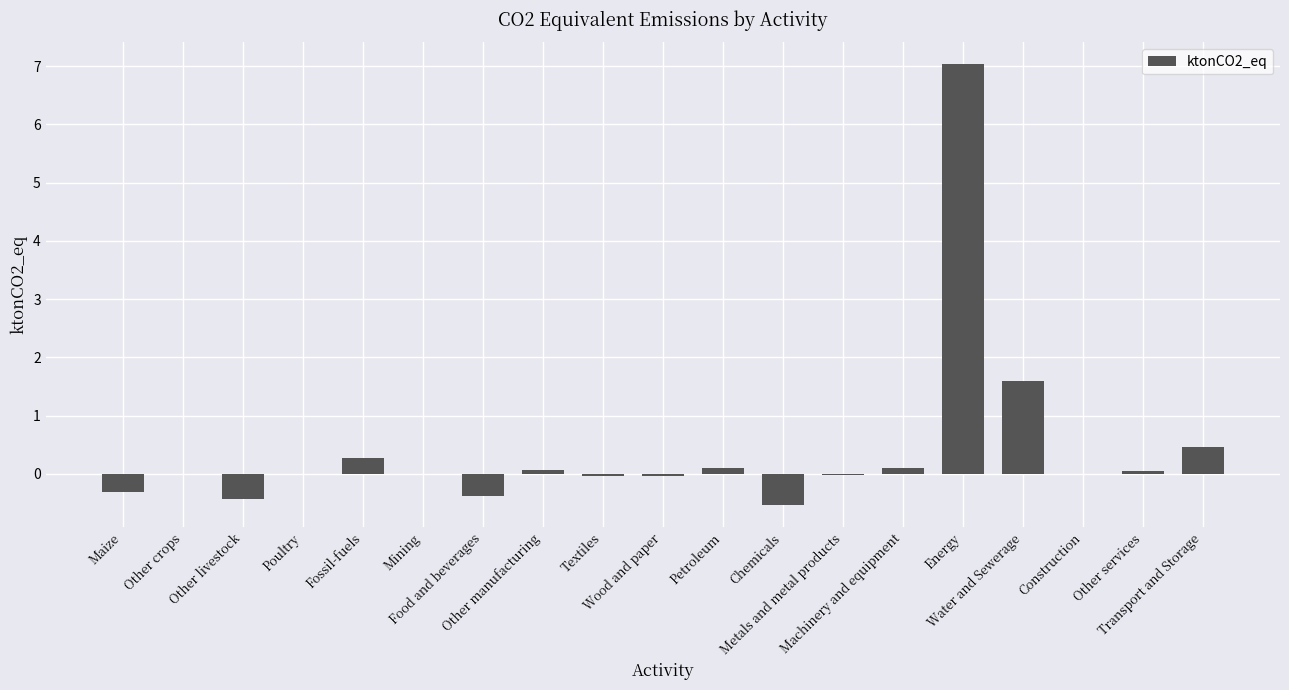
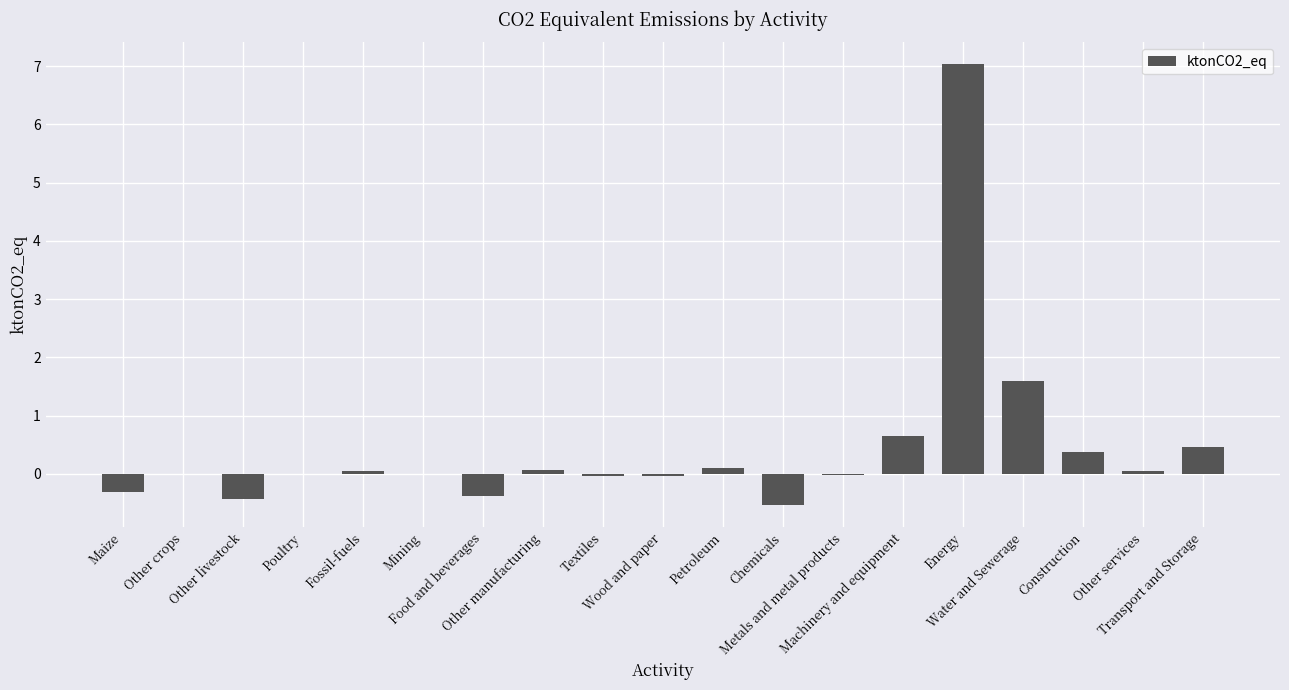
Fossil-fuels: 0.3 -> 0.0
Machinery and equipment: 0.1 -> 0.6
Construction: 0.0 -> 0.4
